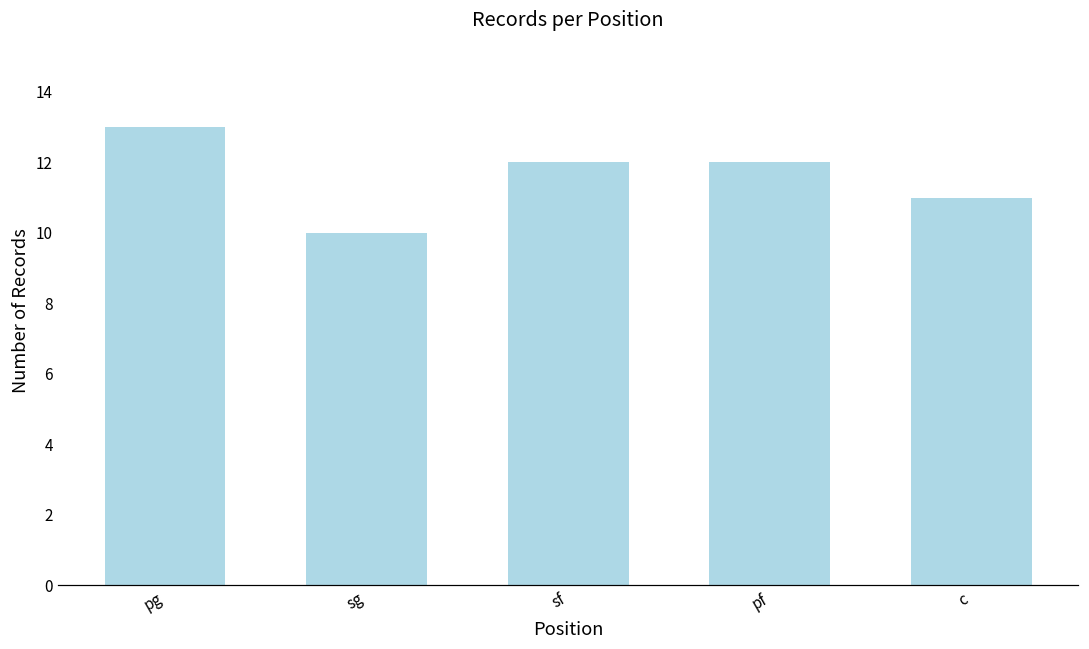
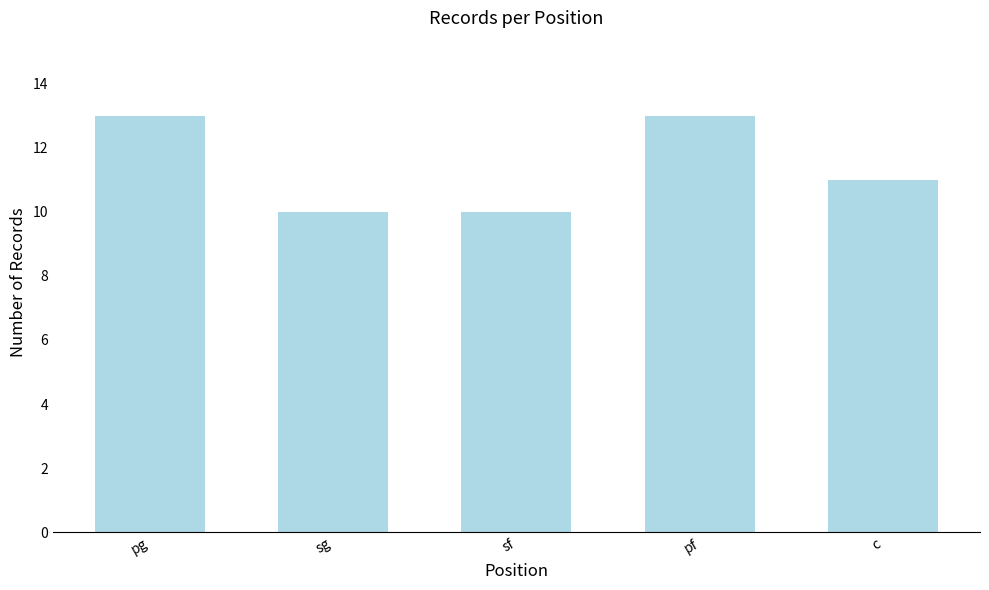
sf: 12 -> 10
pf: 12 -> 13
